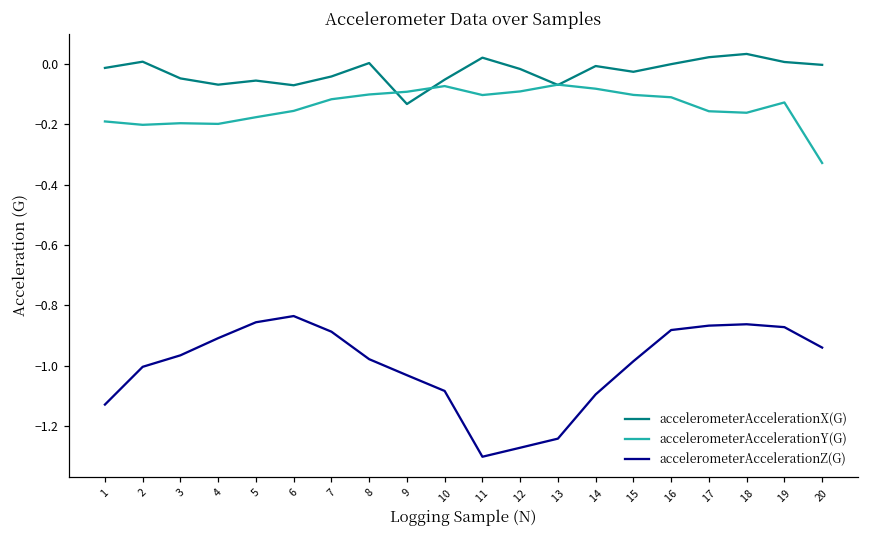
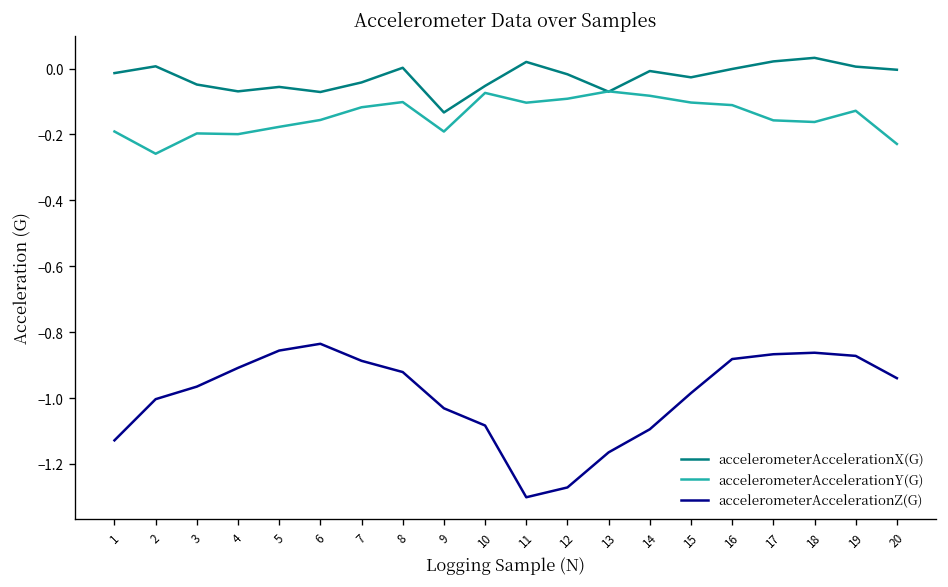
accelerometerAccelerationY(G), 2: -0.20 -> -0.26
accelerometerAccelerationZ(G), 8: -0.98 -> -0.92
accelerometerAccelerationY(G), 9: -0.09 -> -0.19
accelerometerAccelerationZ(G), 13: -1.24 -> -1.16
accelerometerAccelerationY(G), 20: -0.33 -> -0.23
